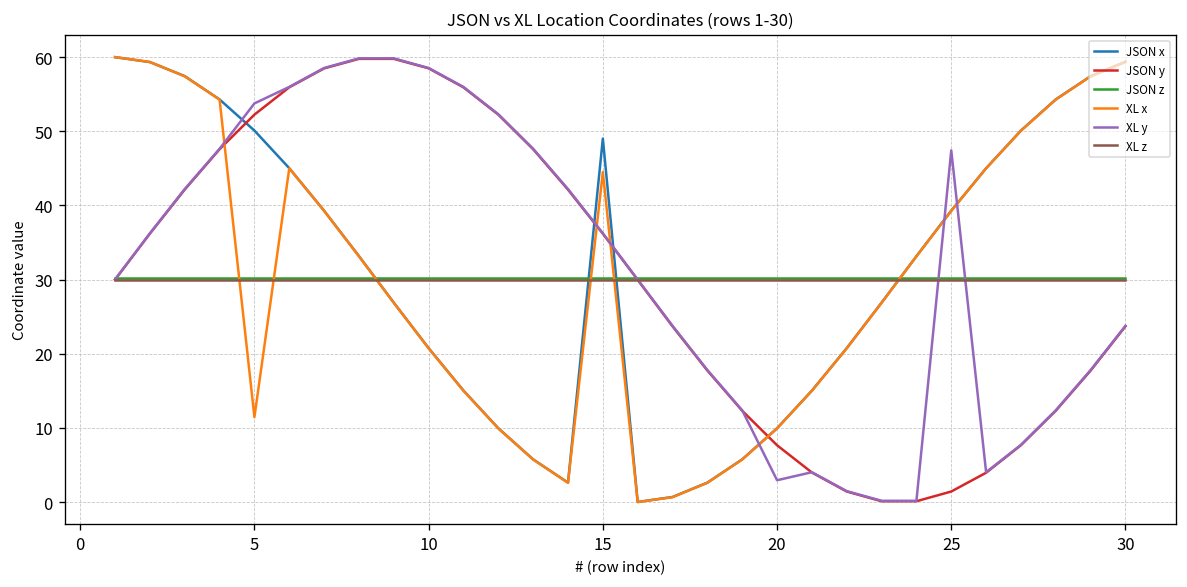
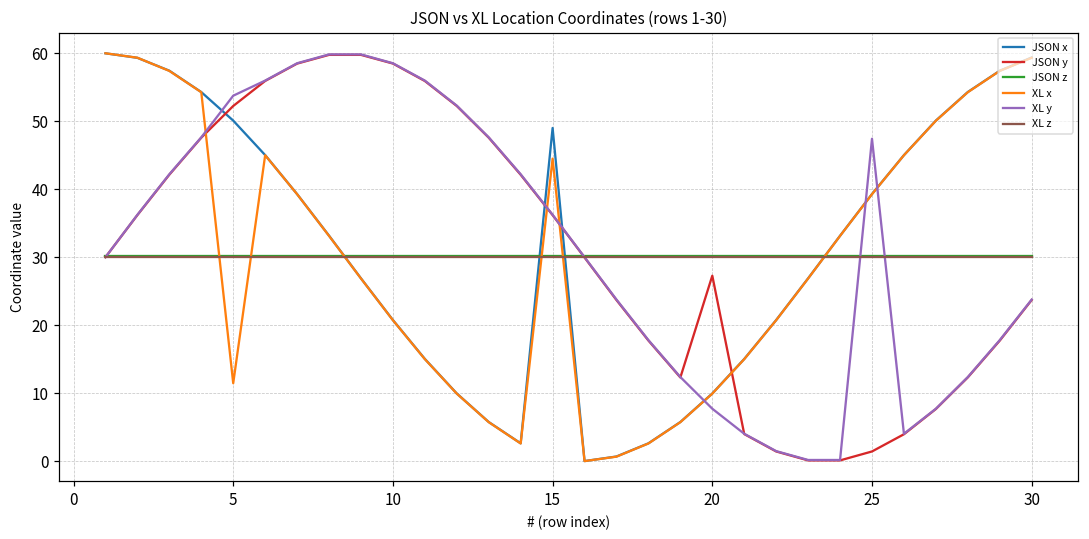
JSON y, 20: 8 -> 27
XL y, 20: 3 -> 8
